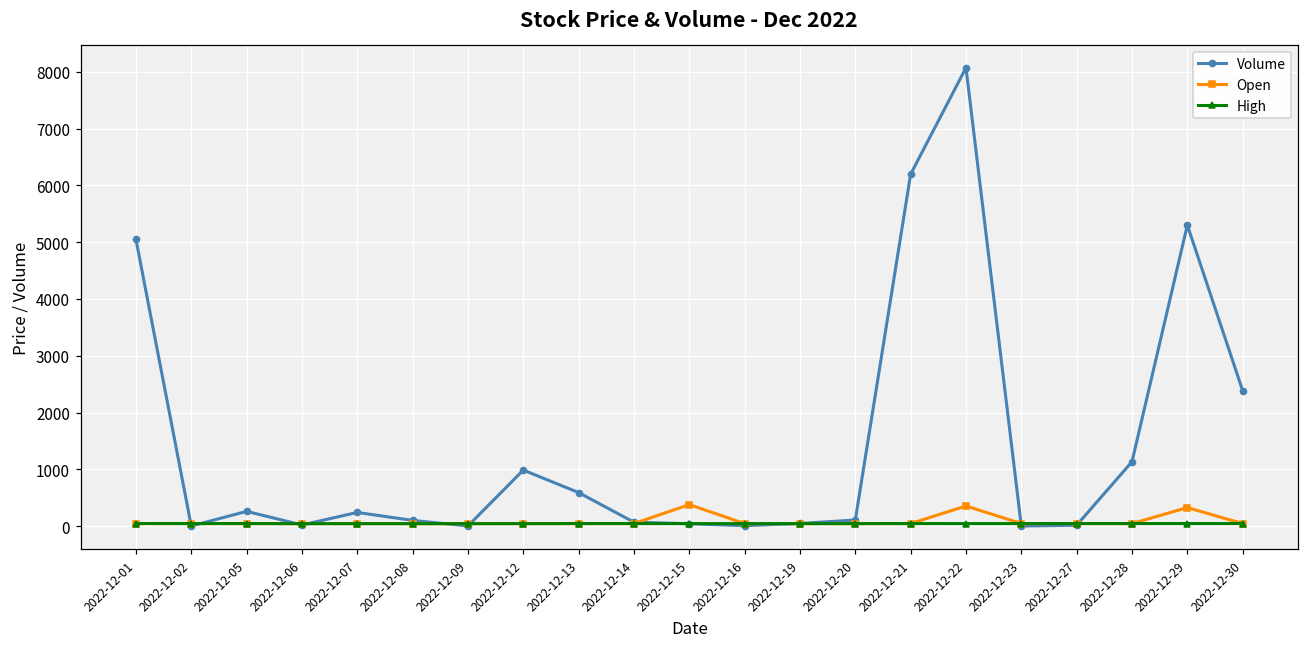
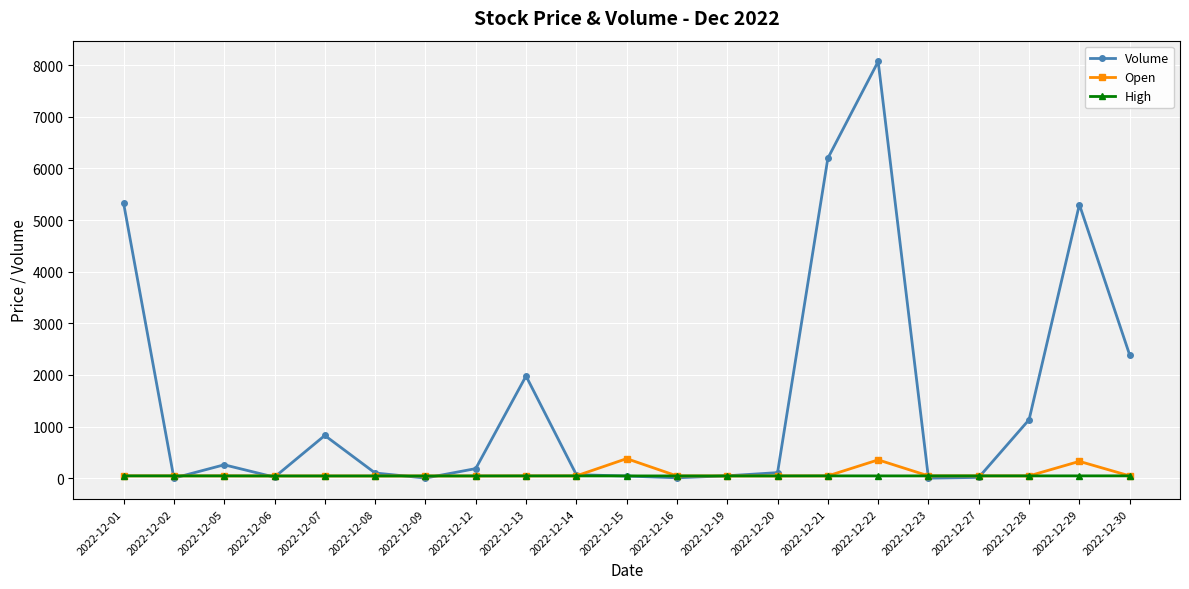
Volume, 2022-12-01: 5100 -> 5300
Volume, 2022-12-07: 200 -> 800
Volume, 2022-12-12: 1000 -> 200
Volume, 2022-12-13: 600 -> 2000
